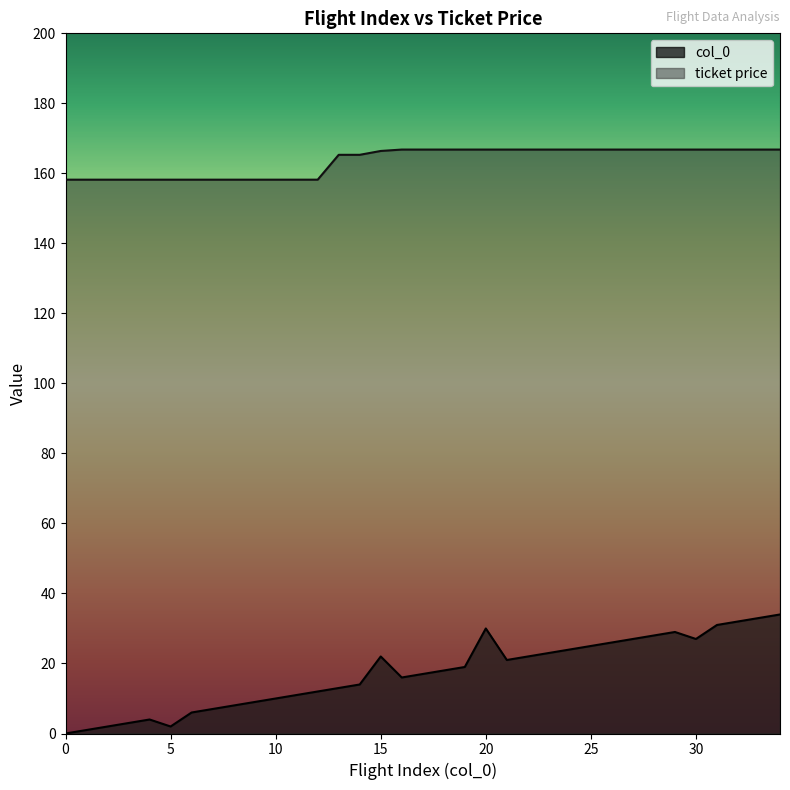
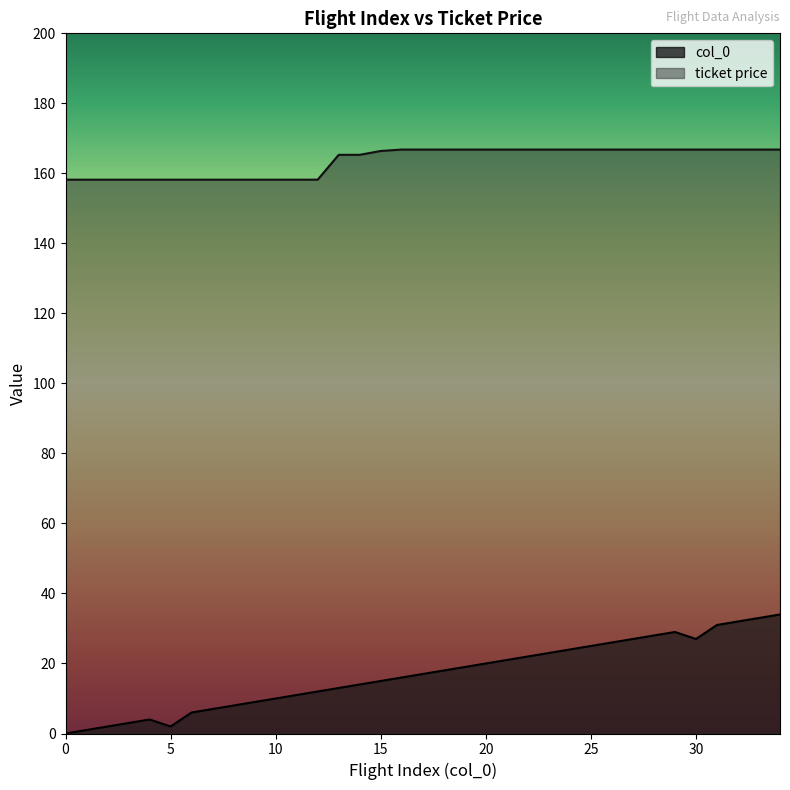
col_0, 15: 22 -> 15
col_0, 20: 30 -> 20
